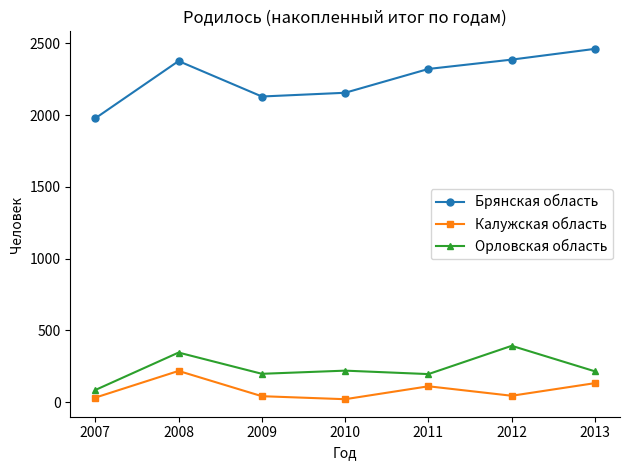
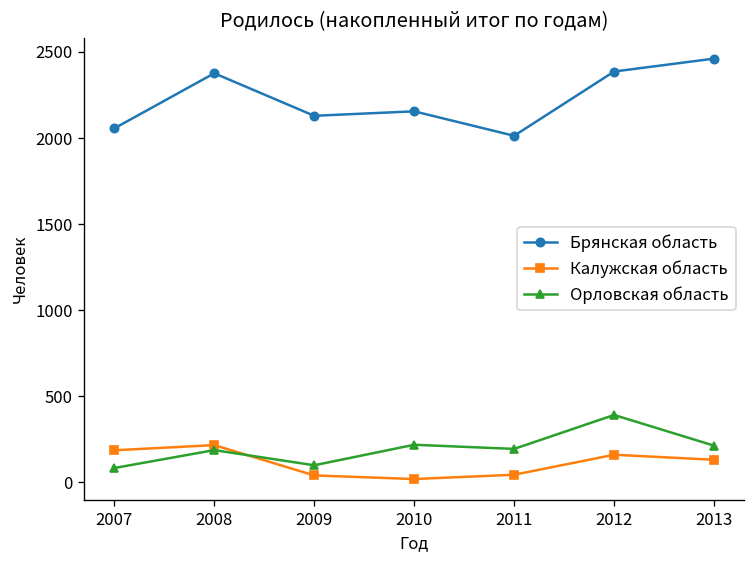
Брянская область, 2007: 1980 -> 2060
Калужская область, 2007: 30 -> 190
Орловская область, 2008: 350 -> 190
Орловская область, 2009: 200 -> 100
Брянская область, 2011: 2320 -> 2010
Калужская область, 2011: 110 -> 50
Калужская область, 2012: 40 -> 160
